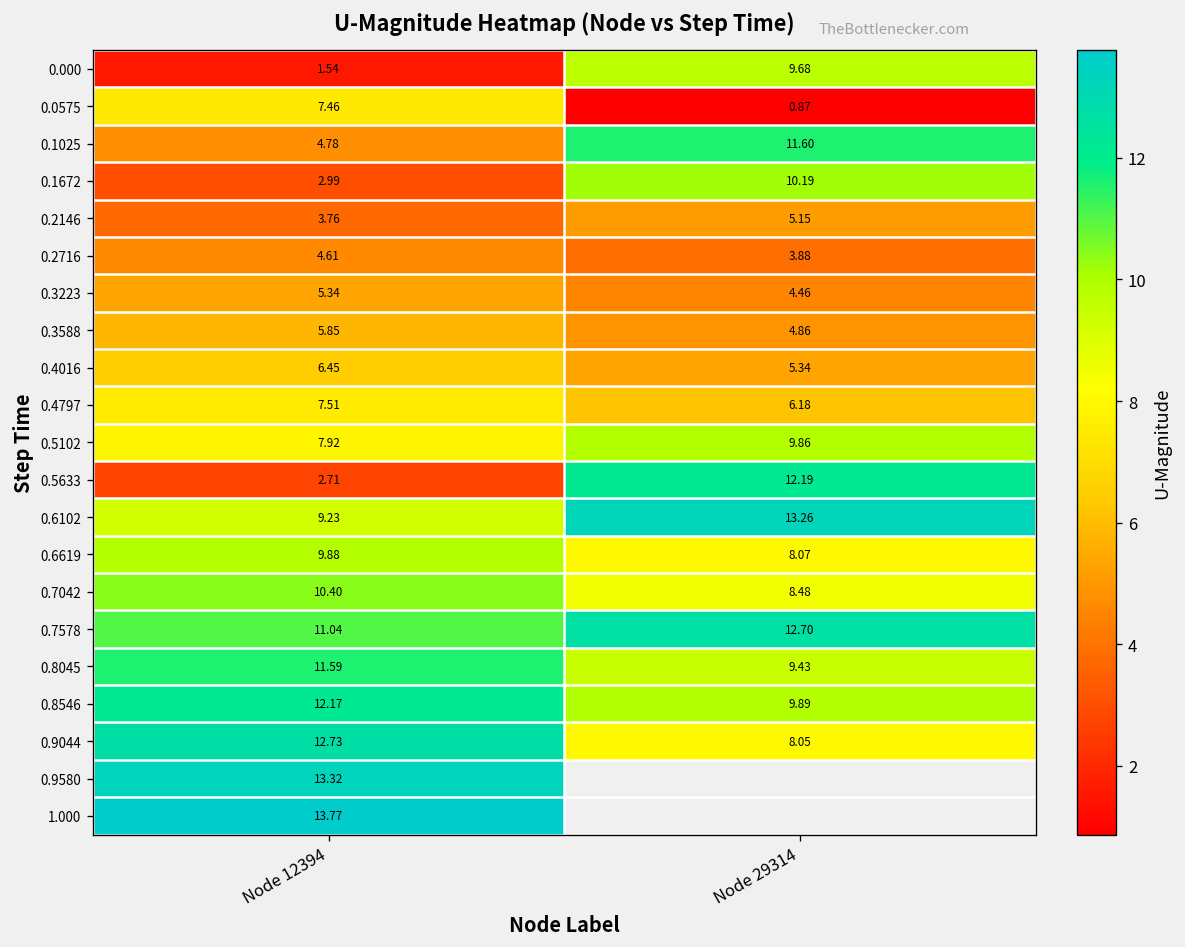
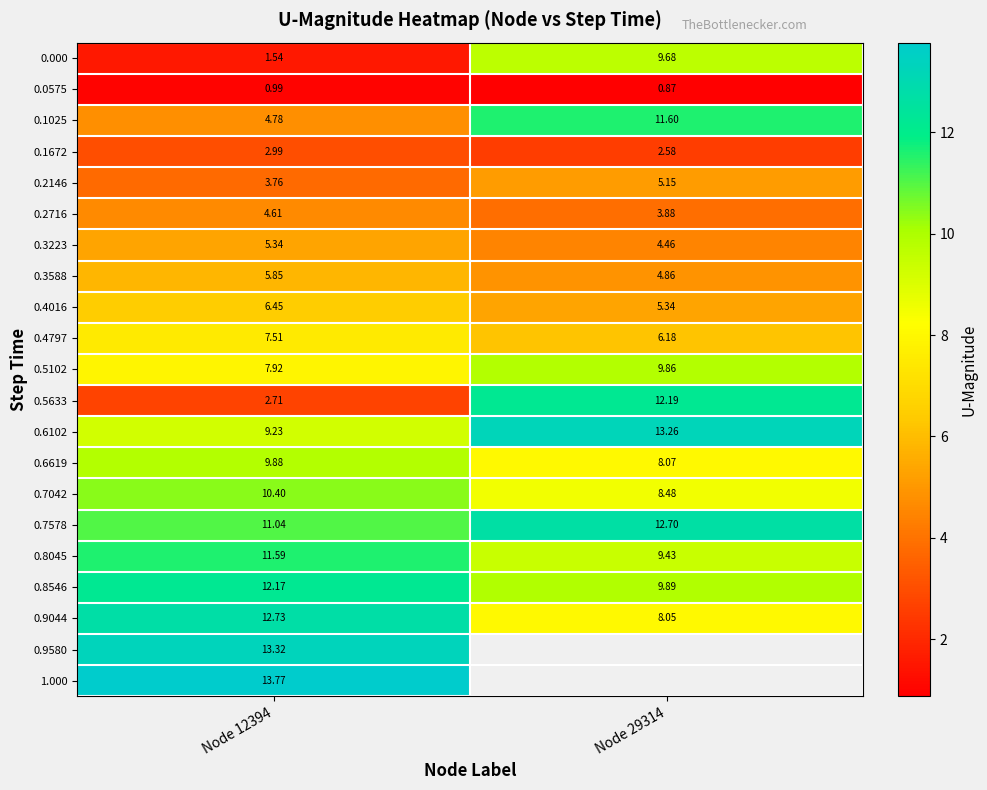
0.0575, Node 12394: 7.46 -> 0.99
0.1672, Node 29314: 10.19 -> 2.58
